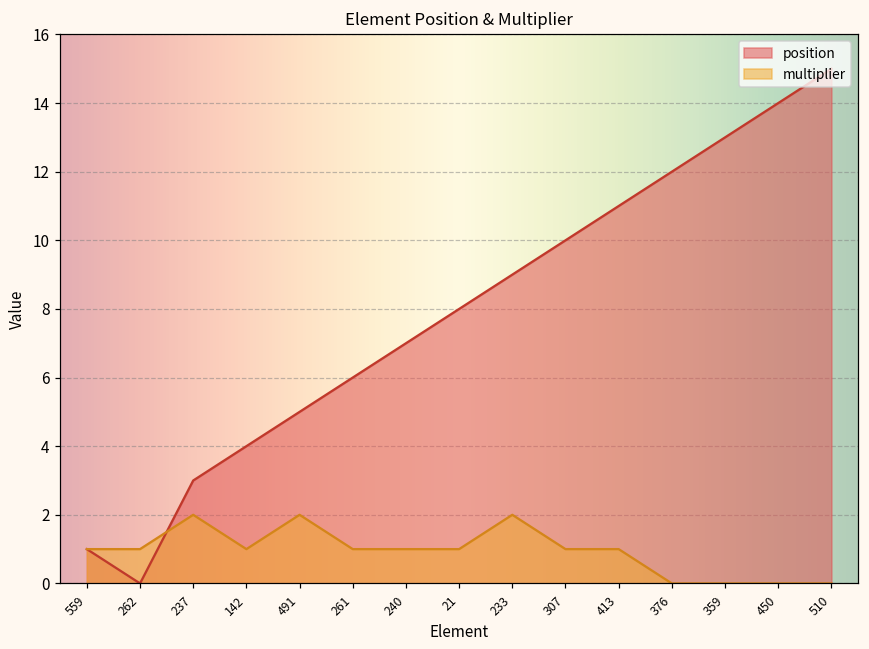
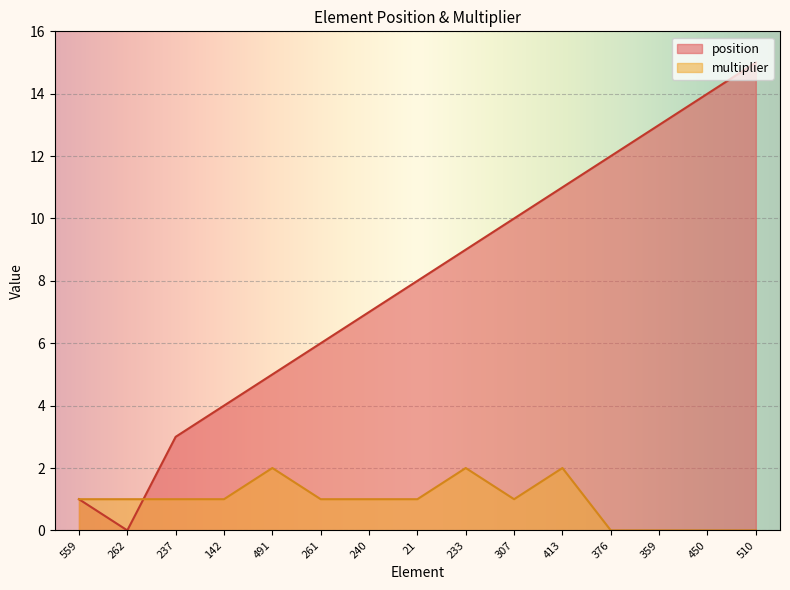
multiplier, 237: 2 -> 1
multiplier, 413: 1 -> 2
